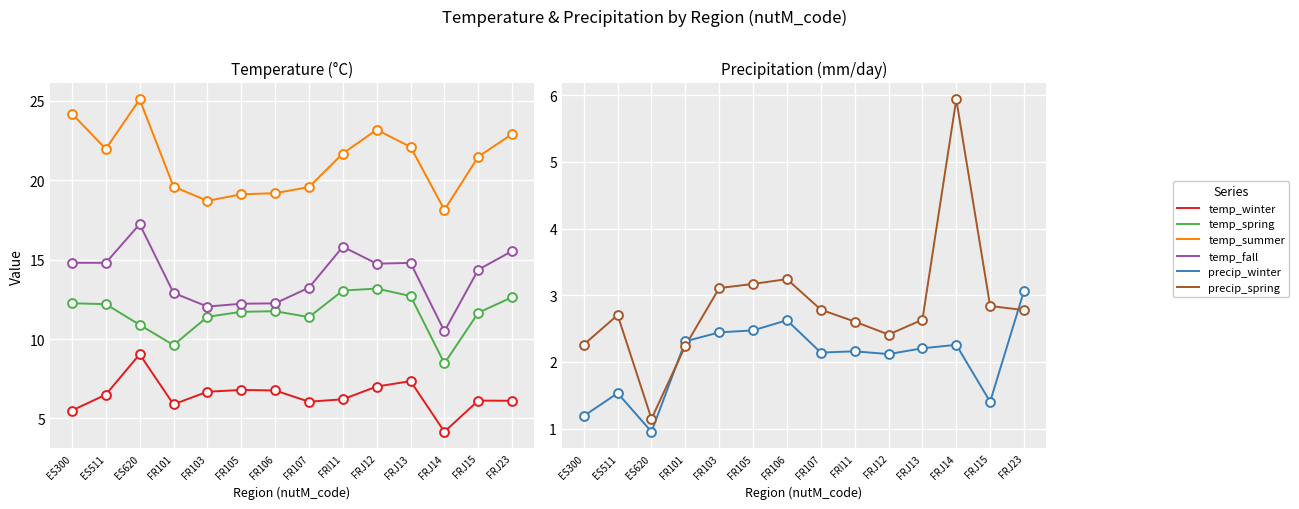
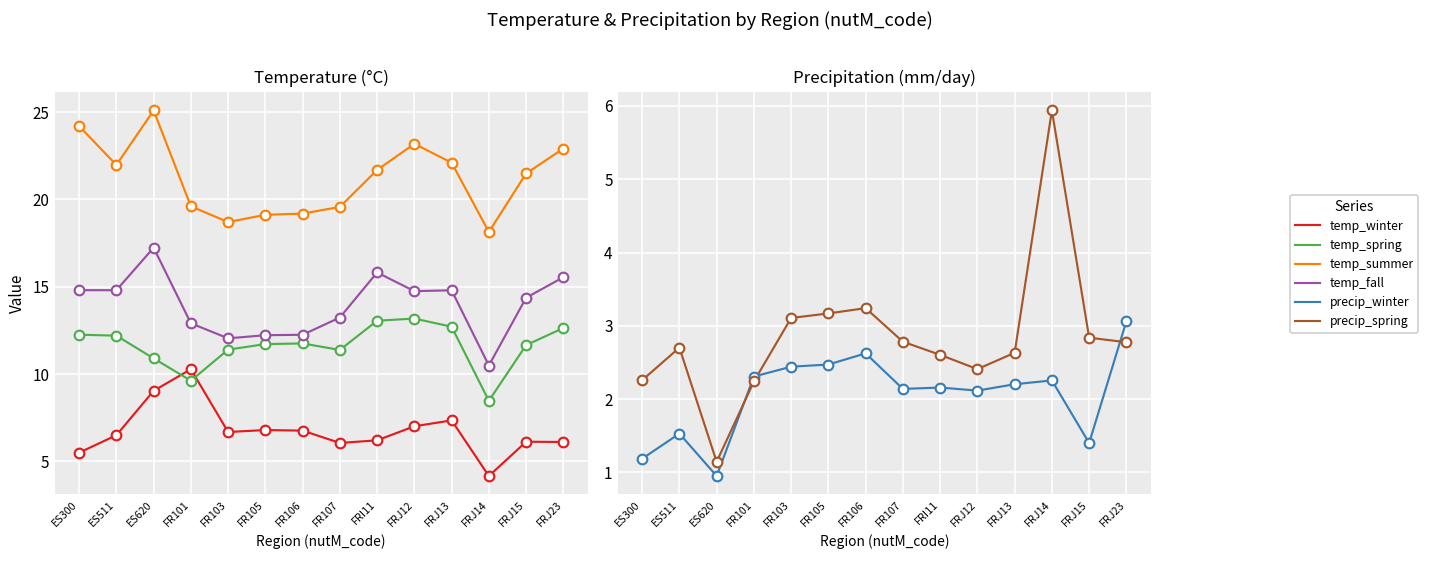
Temperature (°C), temp_winter, FR101: 5.9 -> 10.3
